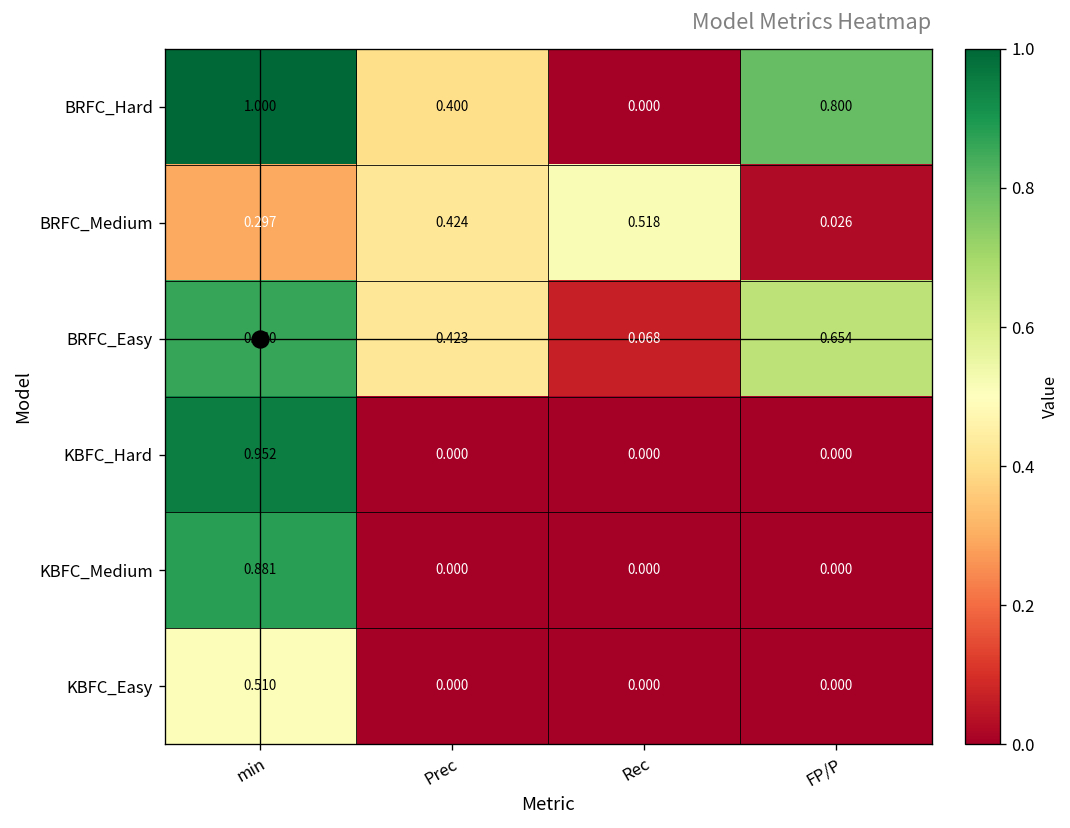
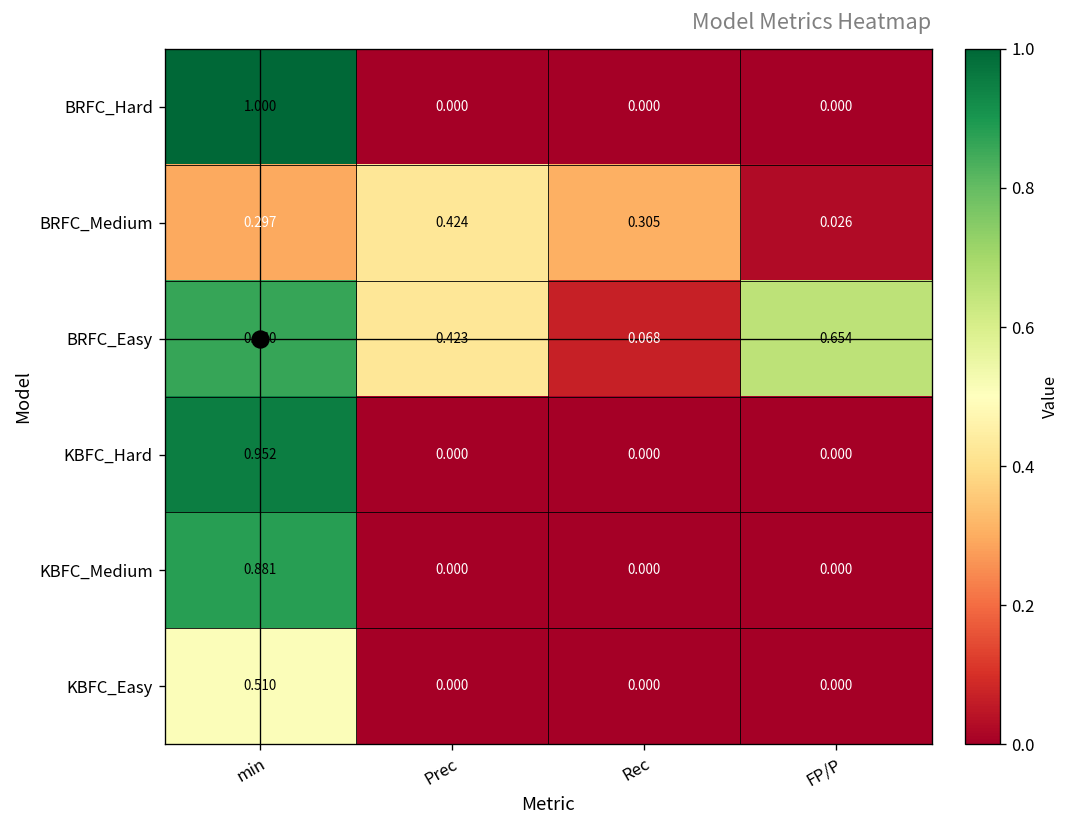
BRFC_Hard, Prec: 0.400 -> 0.000
BRFC_Hard, FP/P: 0.800 -> 0.000
BRFC_Medium, Rec: 0.518 -> 0.305
